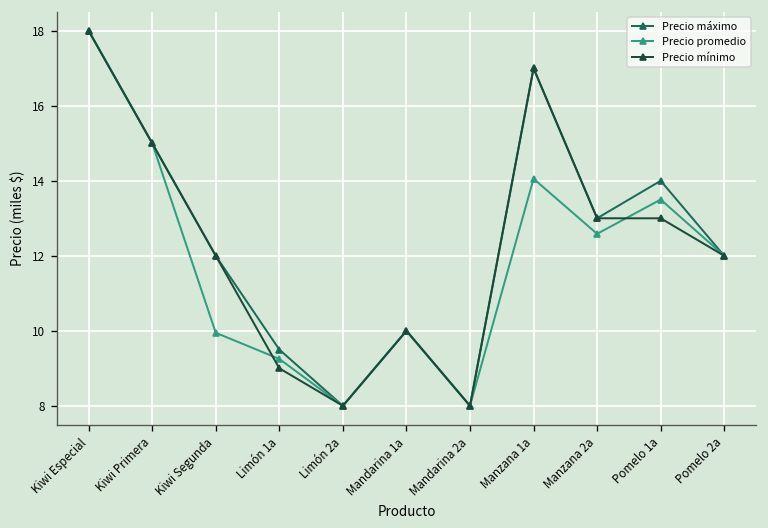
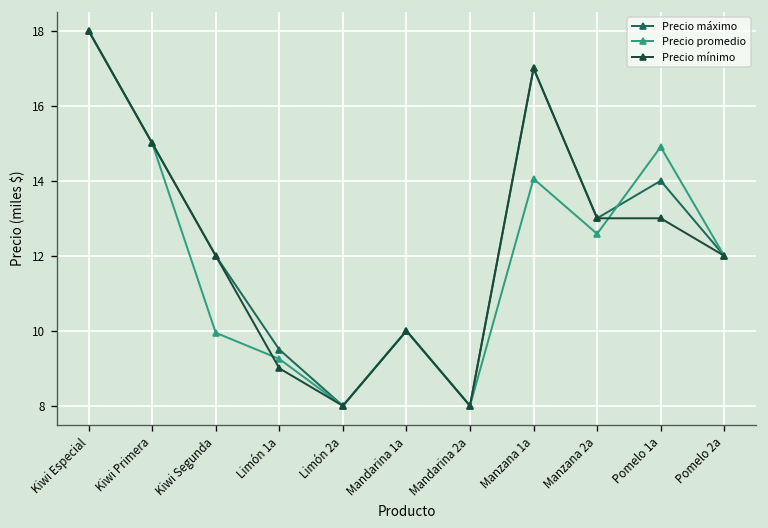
Precio promedio, Pomelo 1a: 13.5 -> 14.9
